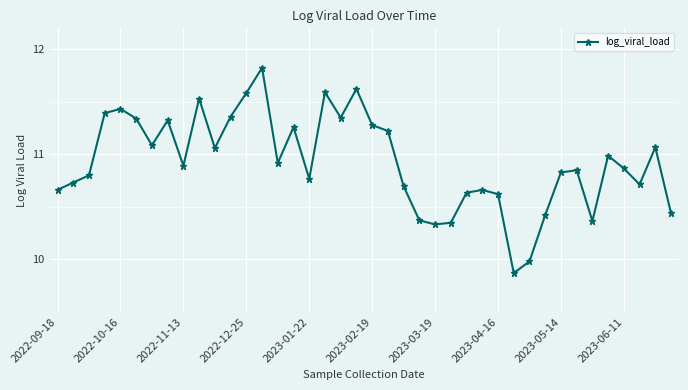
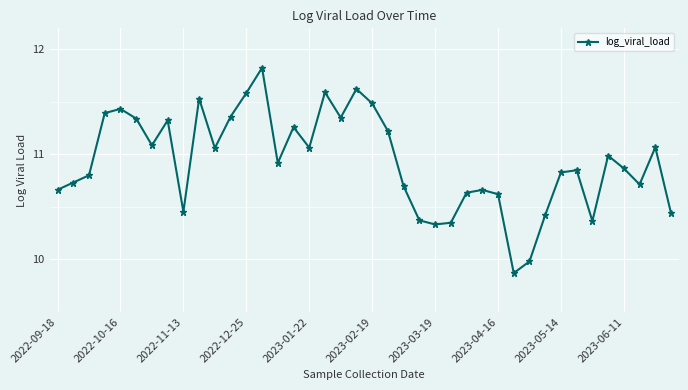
2022-11-13: 10.89 -> 10.45
2023-01-22: 10.77 -> 11.06
2023-02-19: 11.28 -> 11.49
